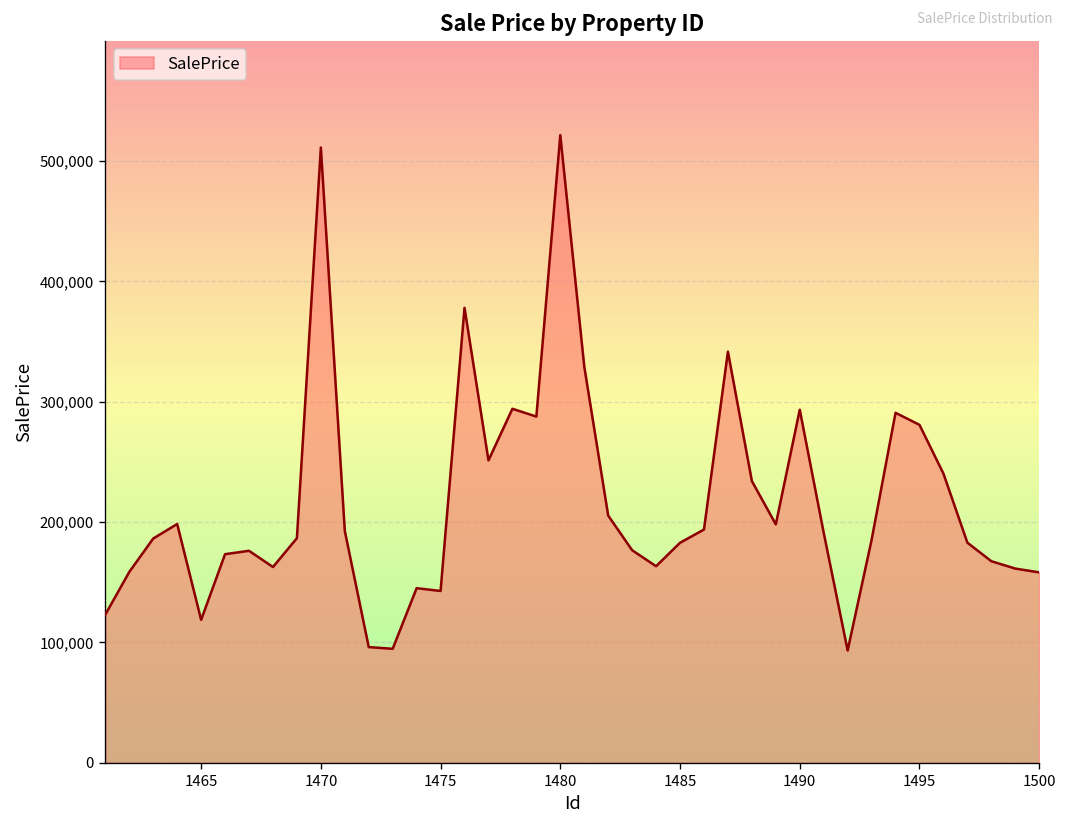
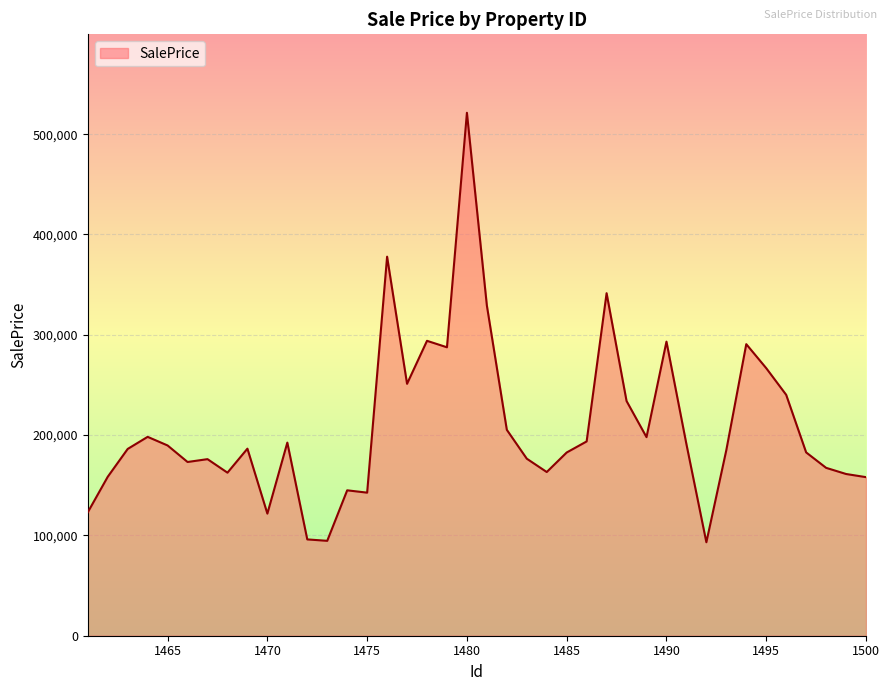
1465: 119,000 -> 190,000
1470: 511,000 -> 122,000
1495: 281,000 -> 267,000
